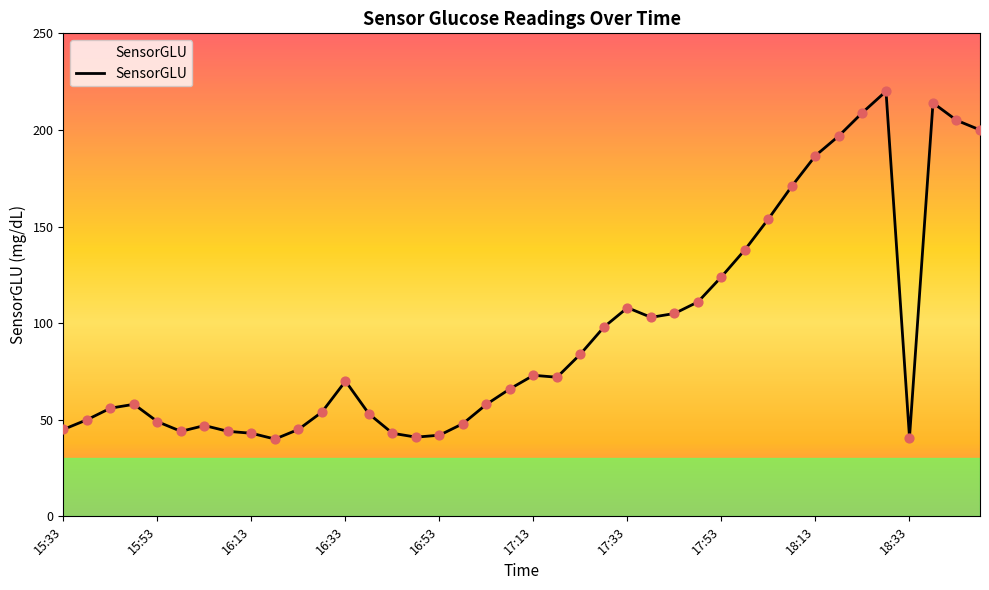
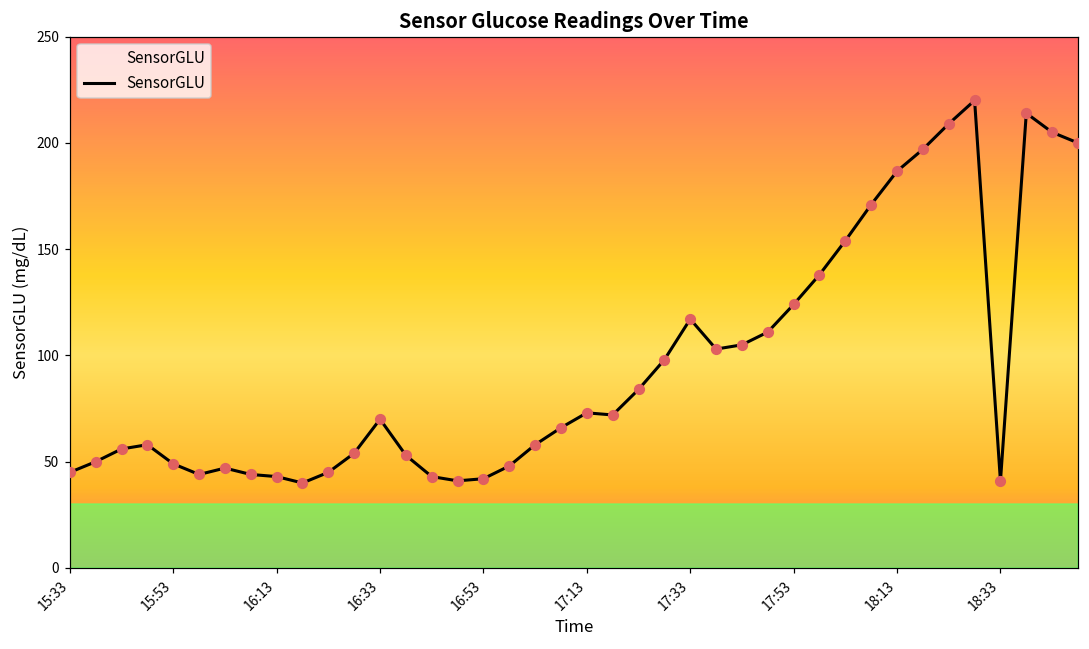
17:33: 108 -> 117
